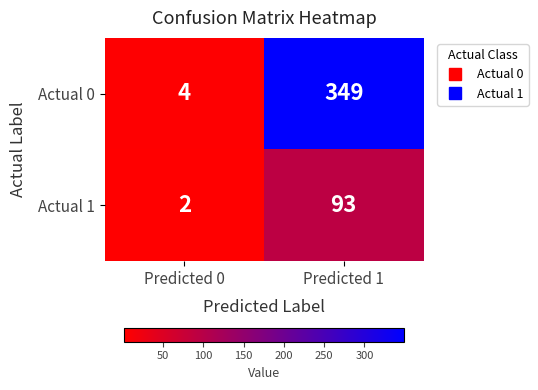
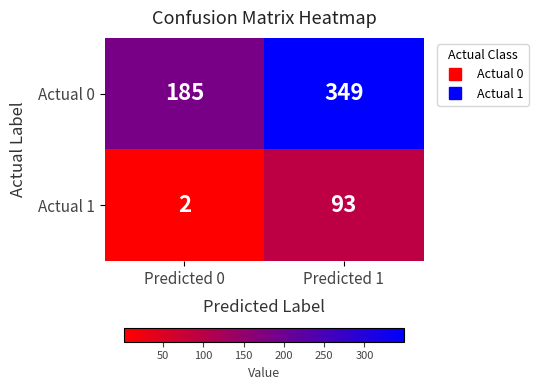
Actual 0, Predicted 0: 4 -> 185
